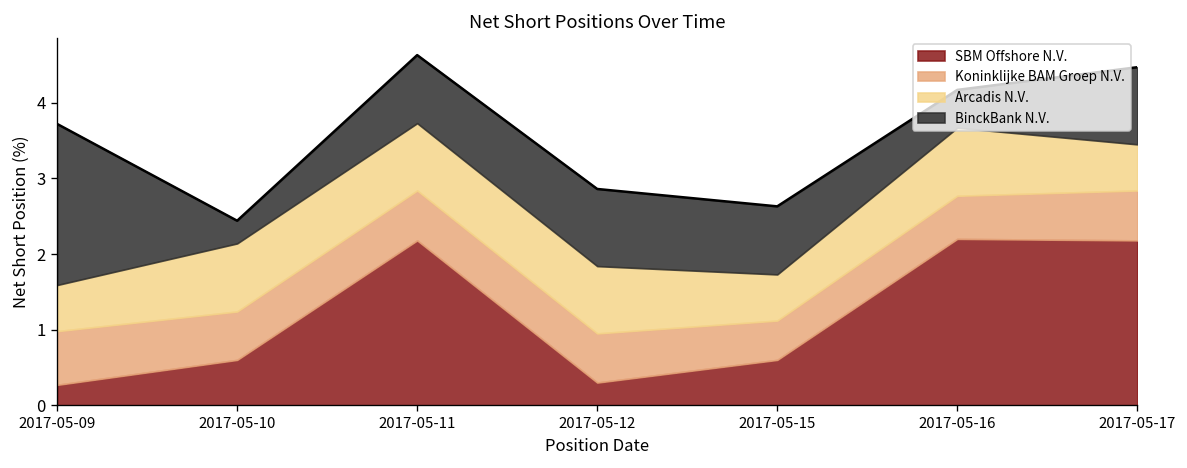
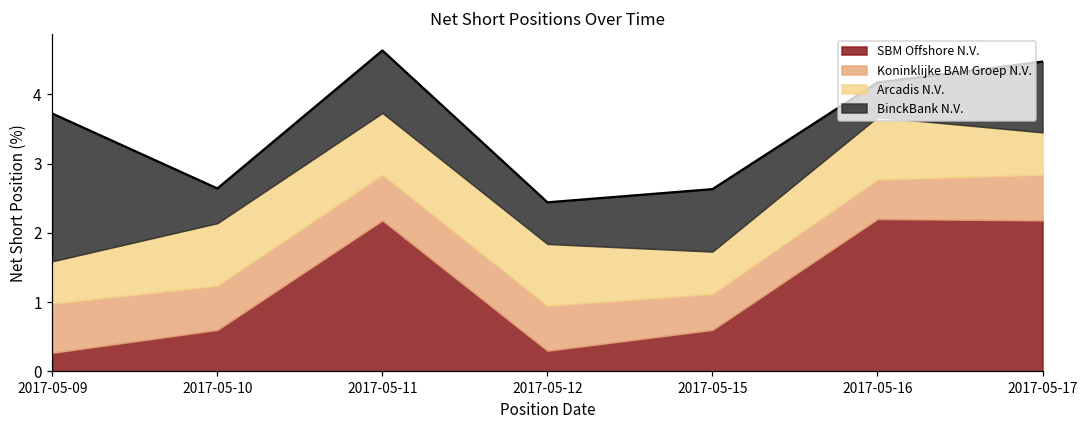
BinckBank N.V., 2017-05-10: 0.3 -> 0.5
BinckBank N.V., 2017-05-12: 1.0 -> 0.6
